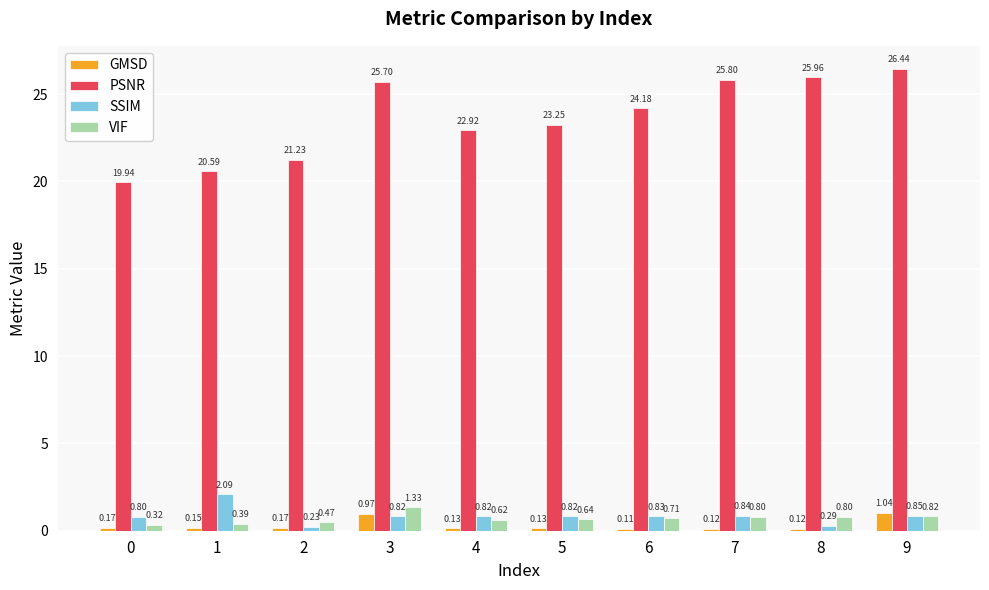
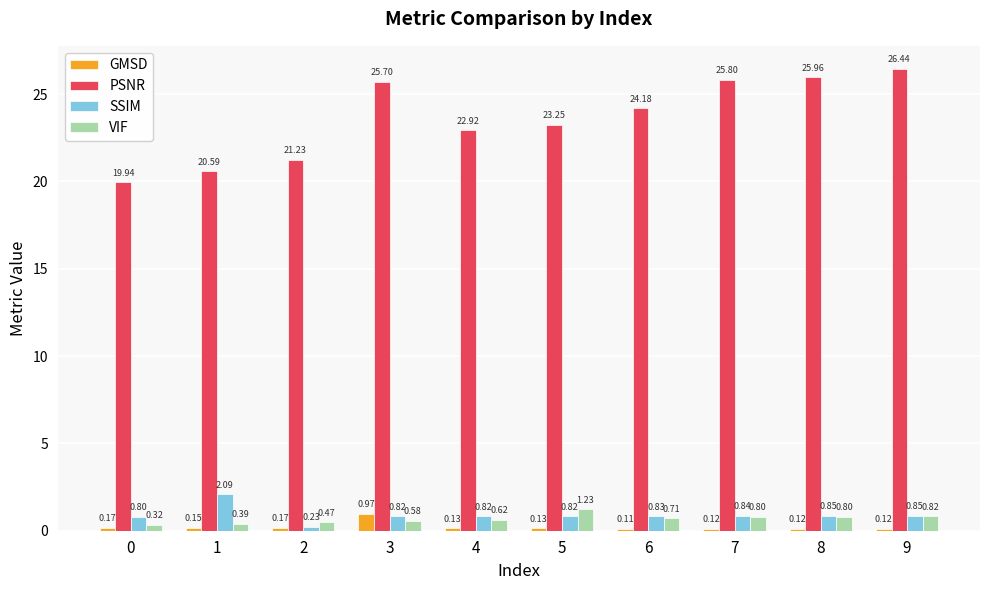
VIF, 3: 1.33 -> 0.58
VIF, 5: 0.64 -> 1.23
SSIM, 8: 0.29 -> 0.85
GMSD, 9: 1.04 -> 0.12
